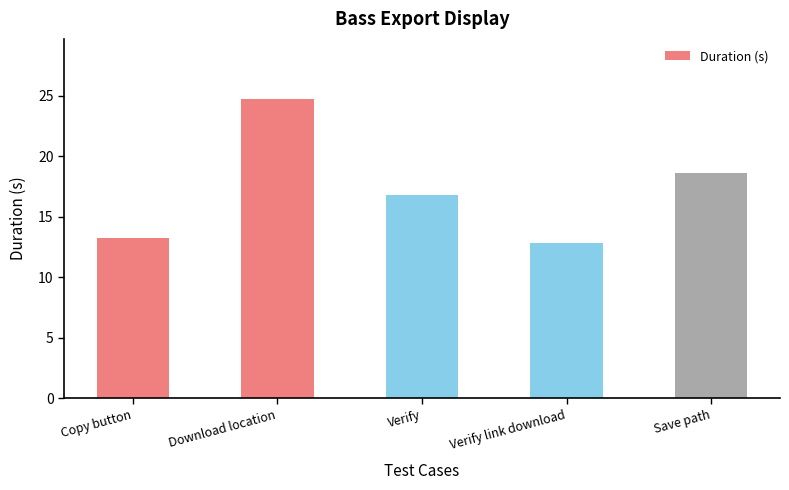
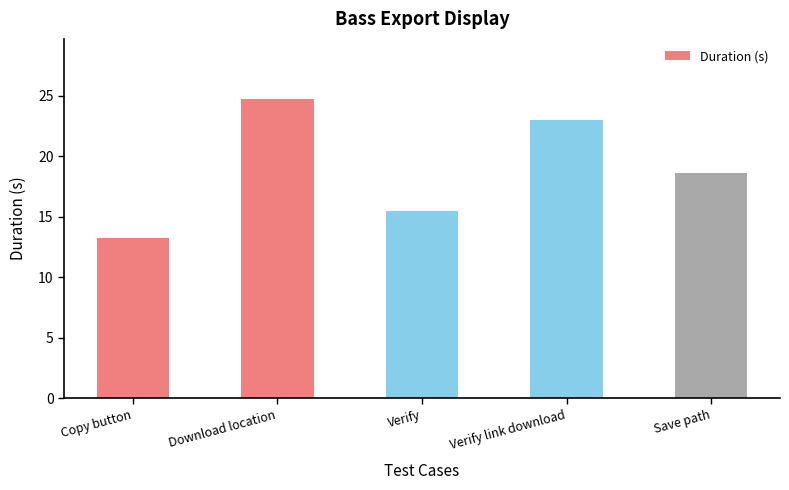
Verify: 16.8 -> 15.5
Verify link download: 12.8 -> 23.0
